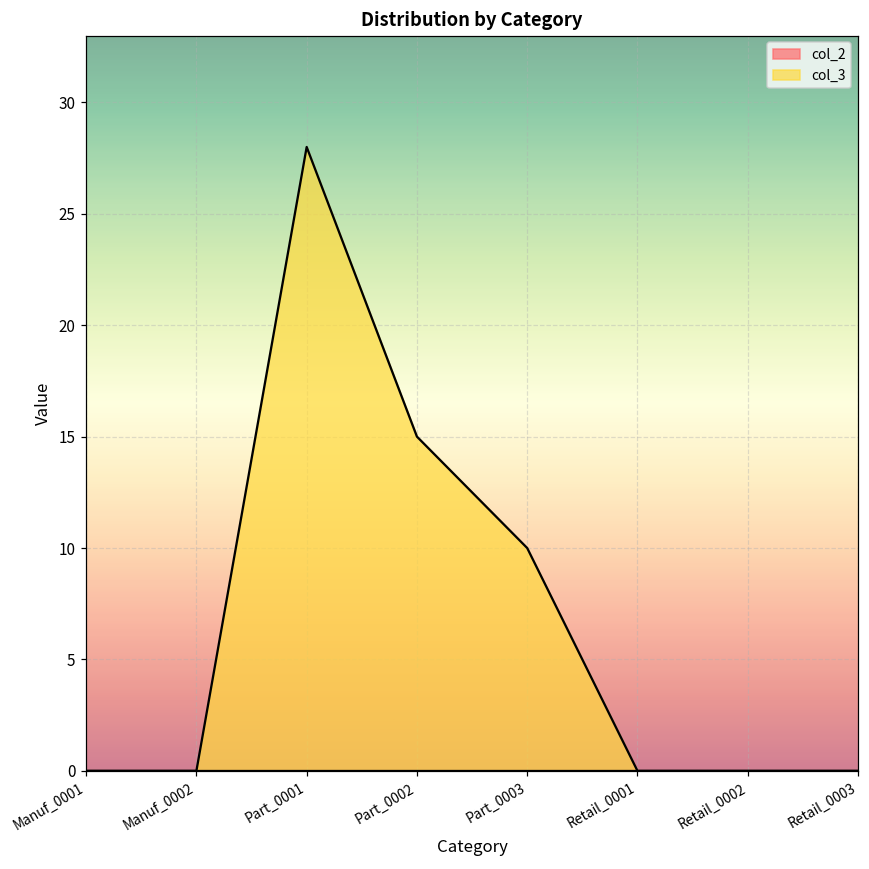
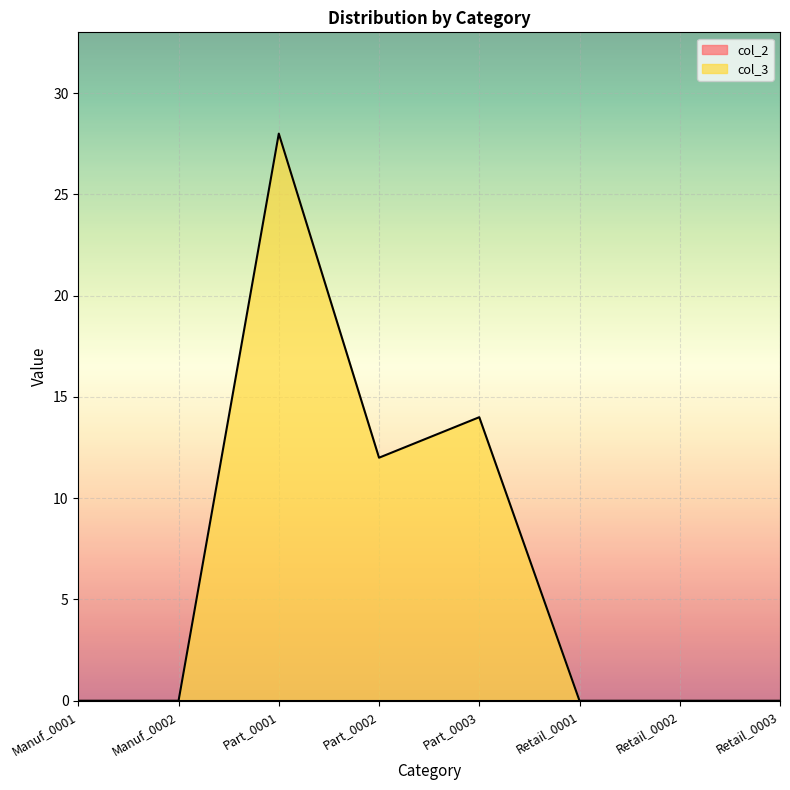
col_3, Part_0002: 15 -> 12
col_3, Part_0003: 10 -> 14
